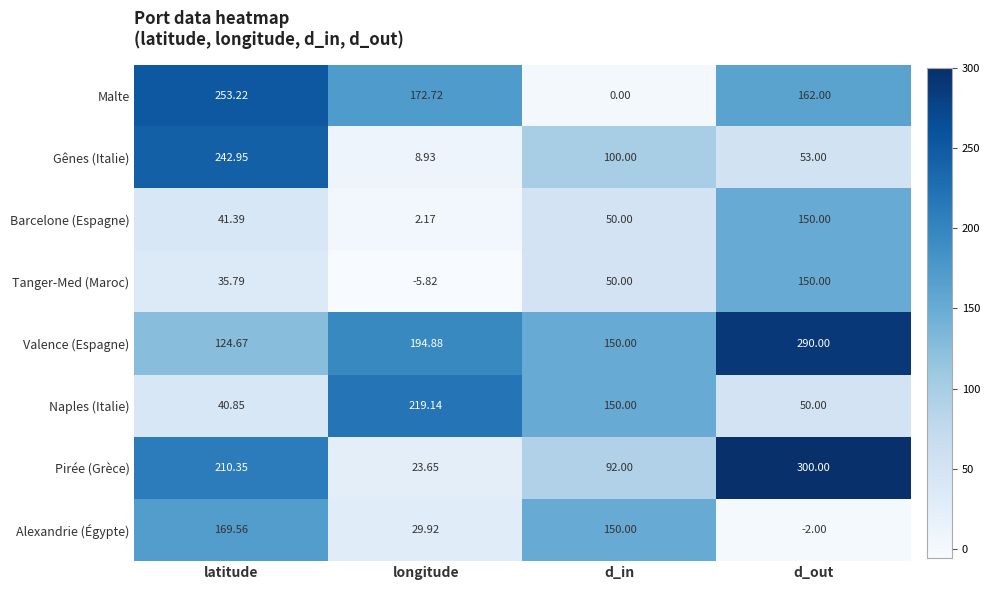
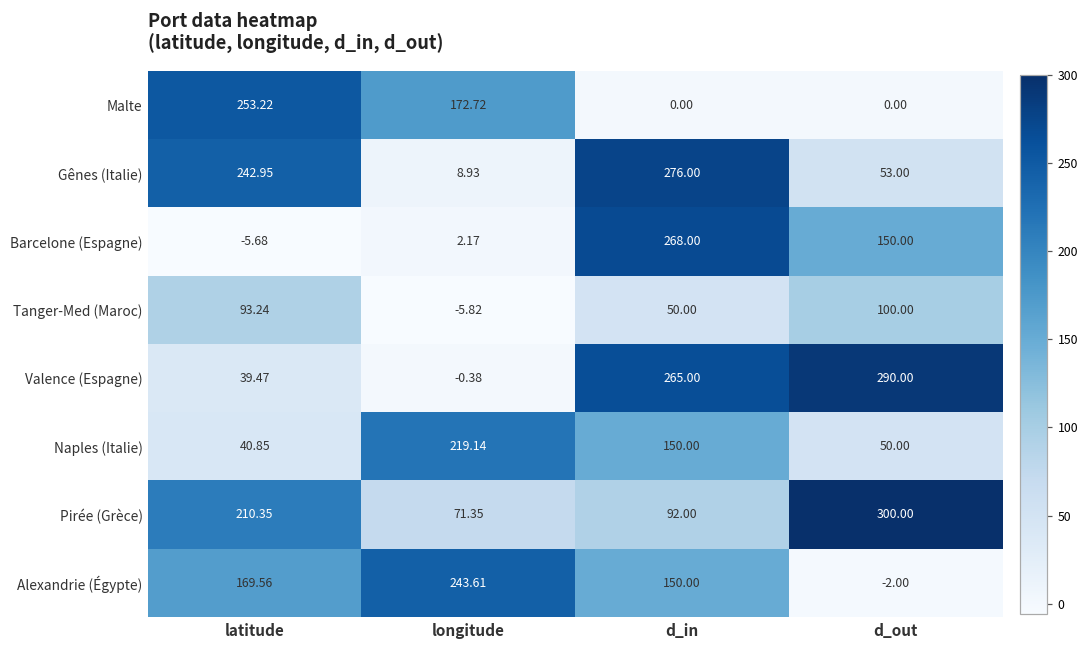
Malte, d_out: 162.00 -> 0.00
Gênes (Italie), d_in: 100.00 -> 276.00
Barcelone (Espagne), latitude: 41.39 -> -5.68
Barcelone (Espagne), d_in: 50.00 -> 268.00
Tanger-Med (Maroc), latitude: 35.79 -> 93.24
Tanger-Med (Maroc), d_out: 150.00 -> 100.00
Valence (Espagne), latitude: 124.67 -> 39.47
Valence (Espagne), longitude: 194.88 -> -0.38
Valence (Espagne), d_in: 150.00 -> 265.00
Pirée (Grèce), longitude: 23.65 -> 71.35
Alexandrie (Égypte), longitude: 29.92 -> 243.61
